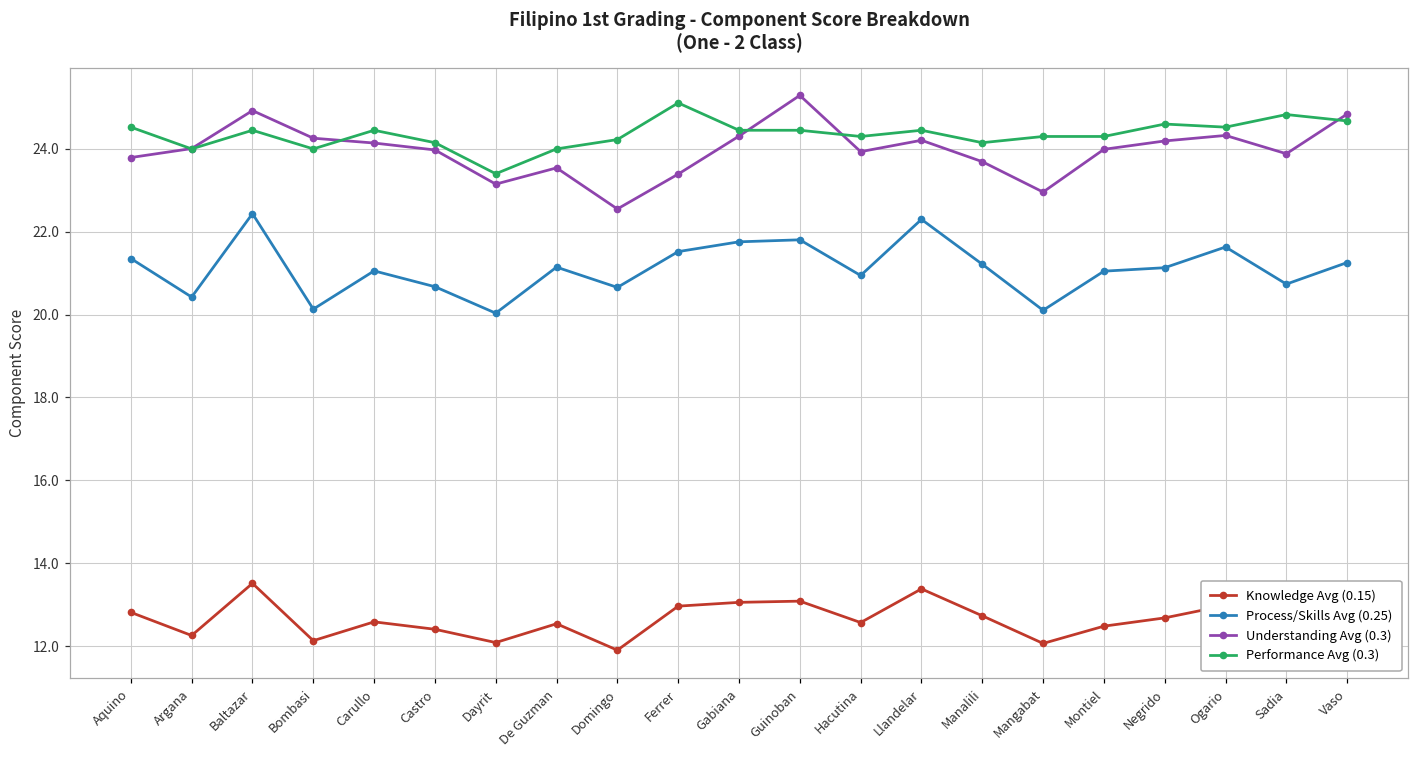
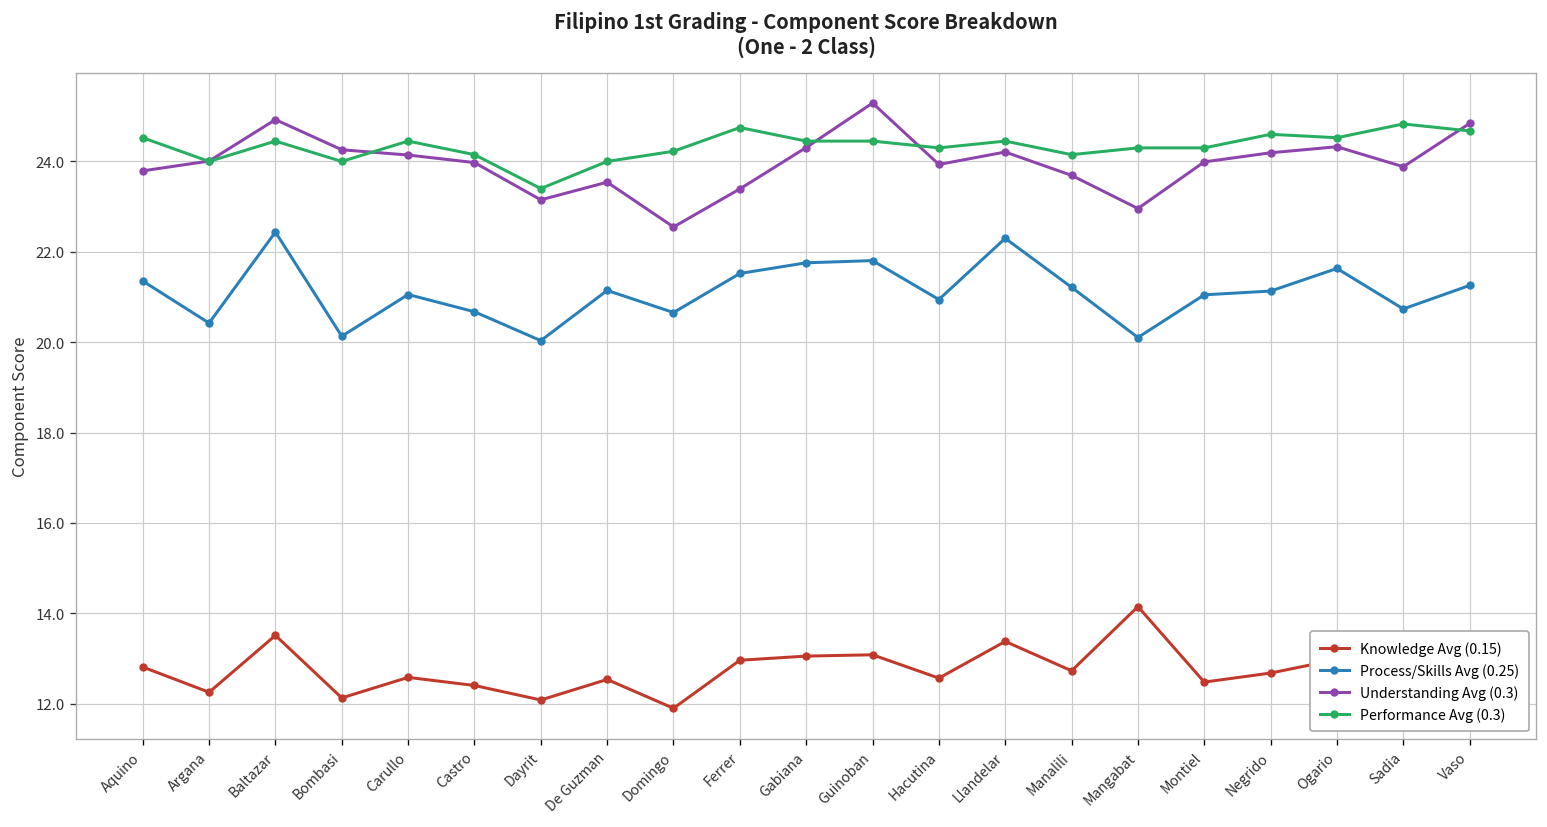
Performance Avg (0.3), Ferrer: 25.1 -> 24.8
Knowledge Avg (0.15), Mangabat: 12.1 -> 14.1
